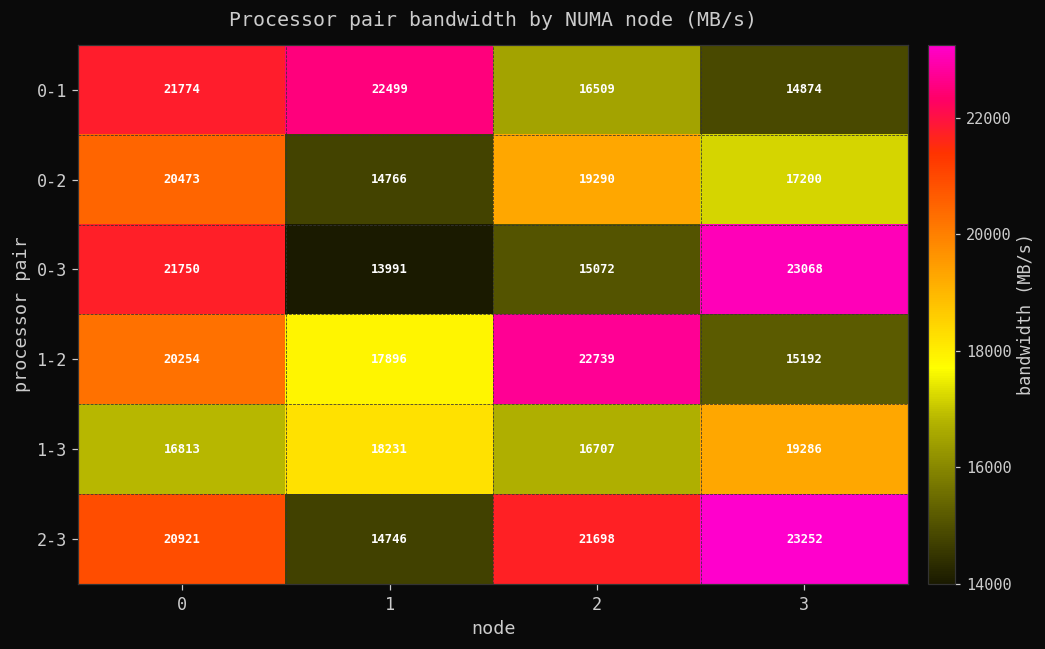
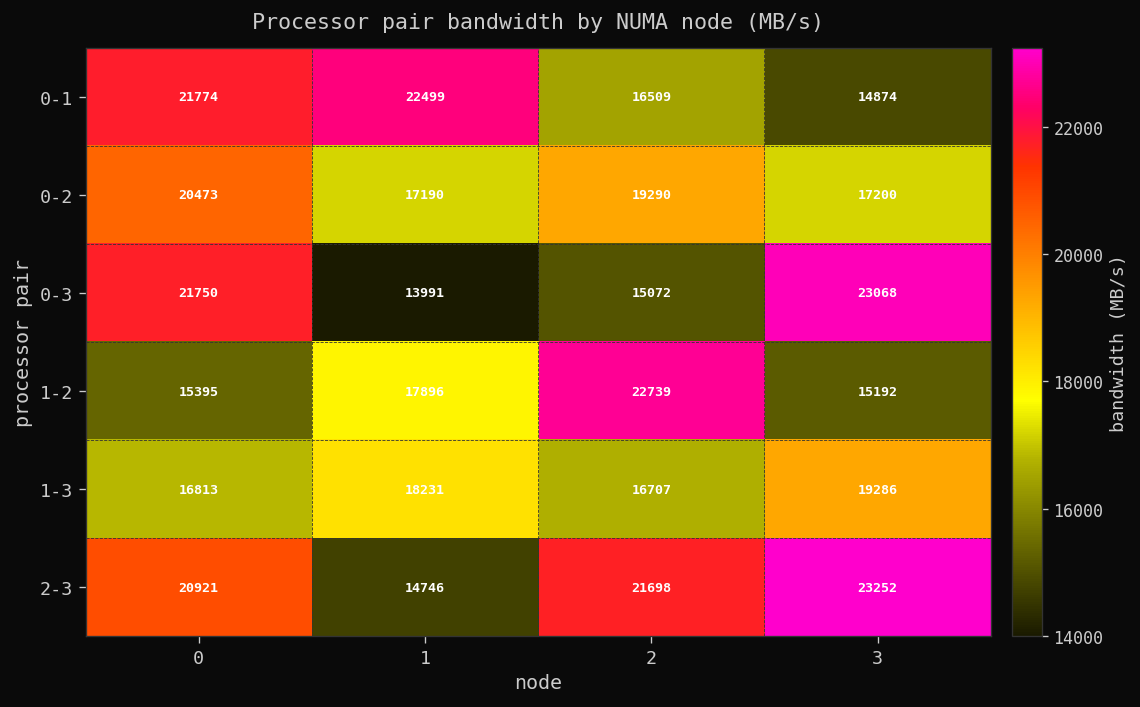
0-2, 1: 14766 -> 17190
1-2, 0: 20254 -> 15395
